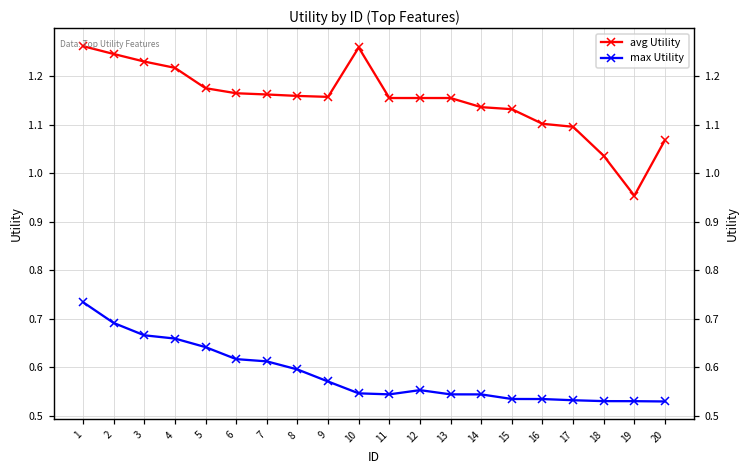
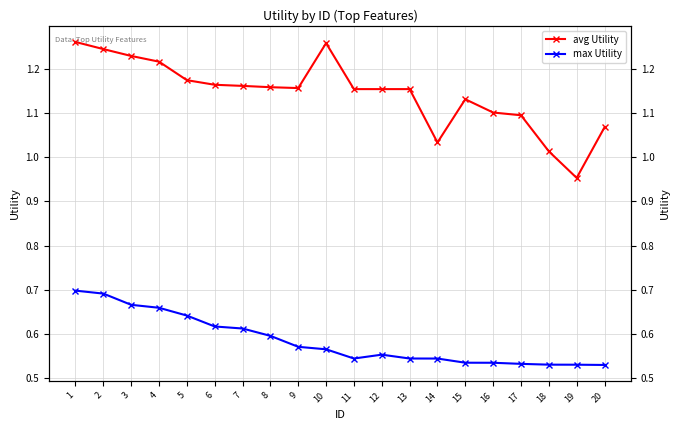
max Utility, 1: 0.73 -> 0.70
max Utility, 10: 0.55 -> 0.57
avg Utility, 14: 1.14 -> 1.03
avg Utility, 18: 1.04 -> 1.01
